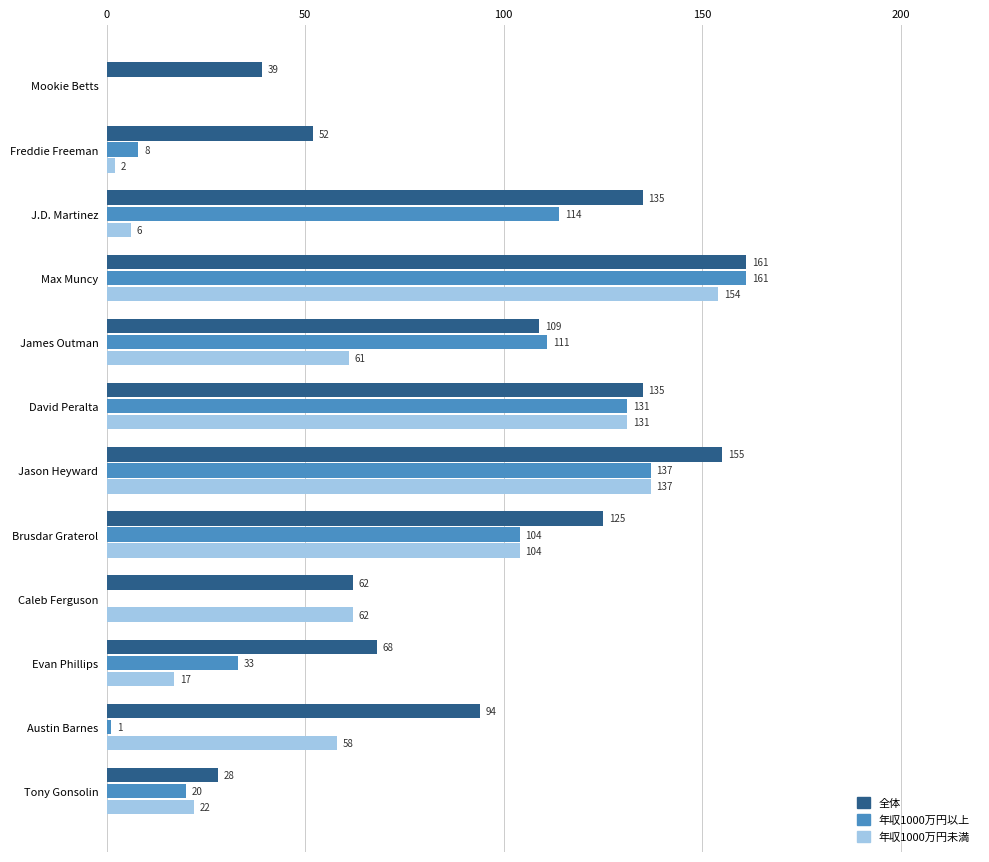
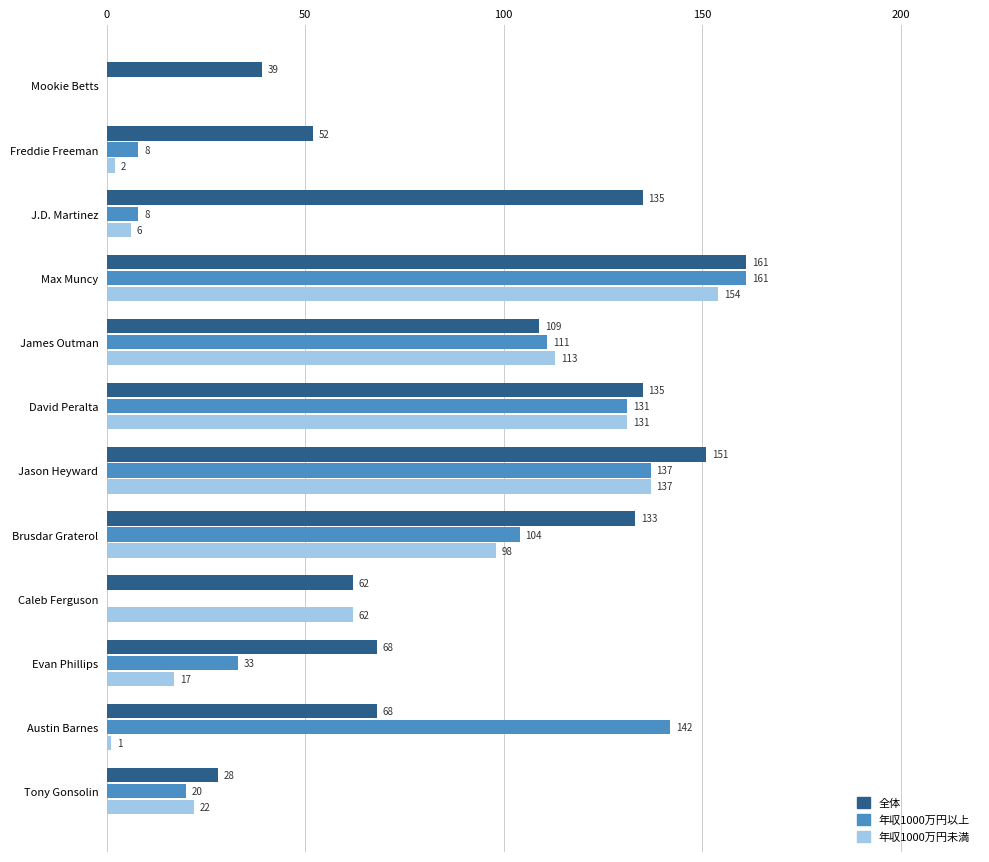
年収1000万円以上, J.D. Martinez: 114 -> 8
年収1000万円未満, James Outman: 61 -> 113
全体, Jason Heyward: 155 -> 151
全体, Brusdar Graterol: 125 -> 133
年収1000万円未満, Brusdar Graterol: 104 -> 98
全体, Austin Barnes: 94 -> 68
年収1000万円以上, Austin Barnes: 1 -> 142
年収1000万円未満, Austin Barnes: 58 -> 1
